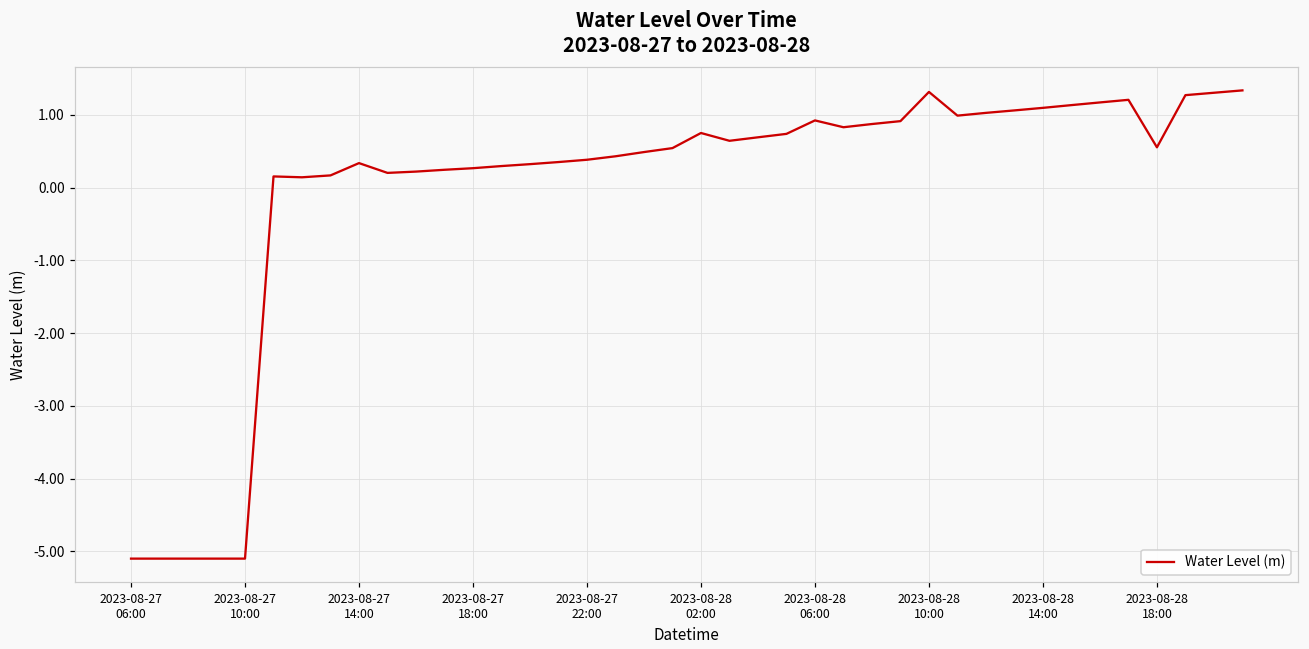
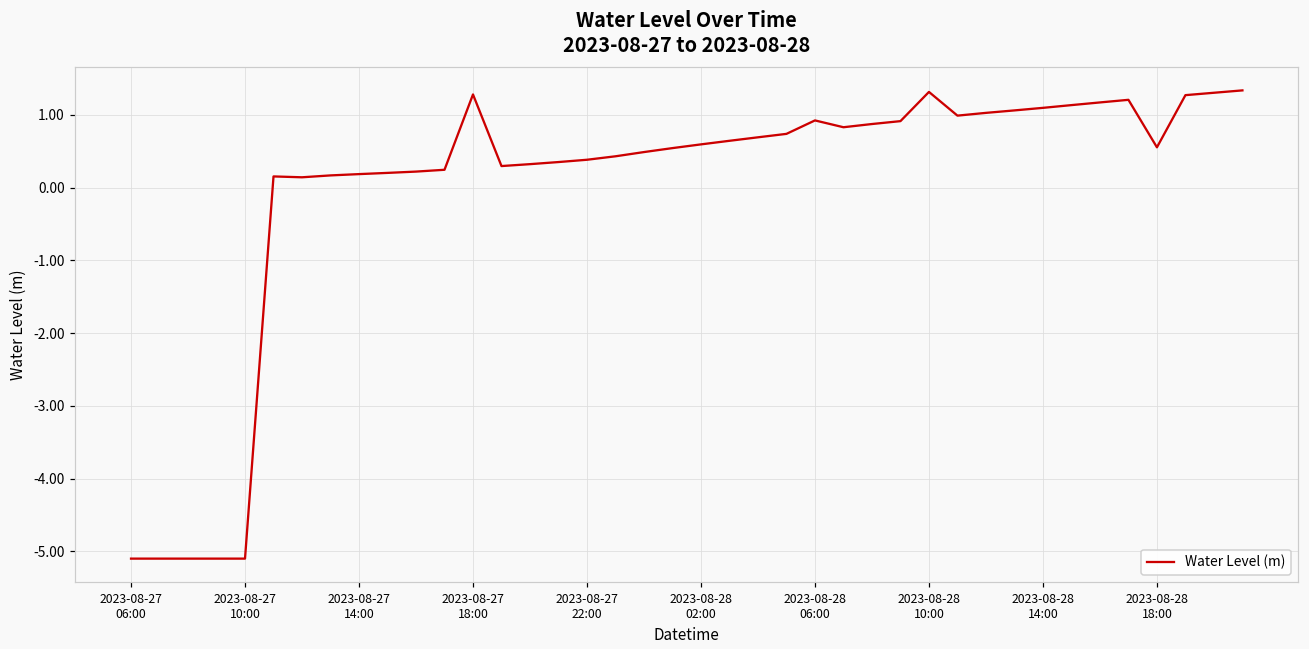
2023-08-27 14:00: 0.3 -> 0.2
2023-08-27 18:00: 0.3 -> 1.3
2023-08-28 02:00: 0.8 -> 0.6
